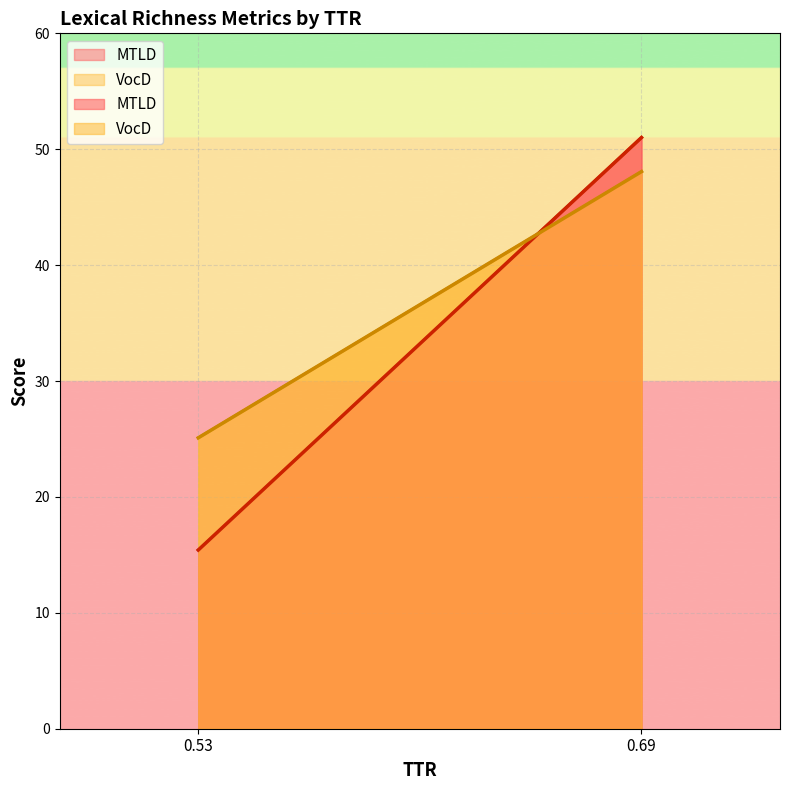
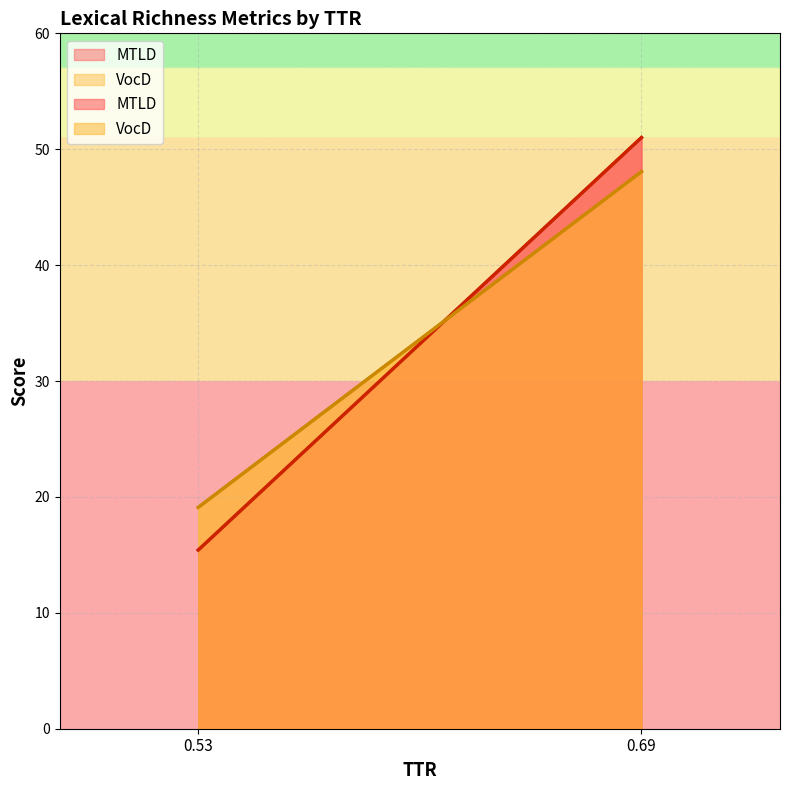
VocD, 0.53: 25.1 -> 19.1
